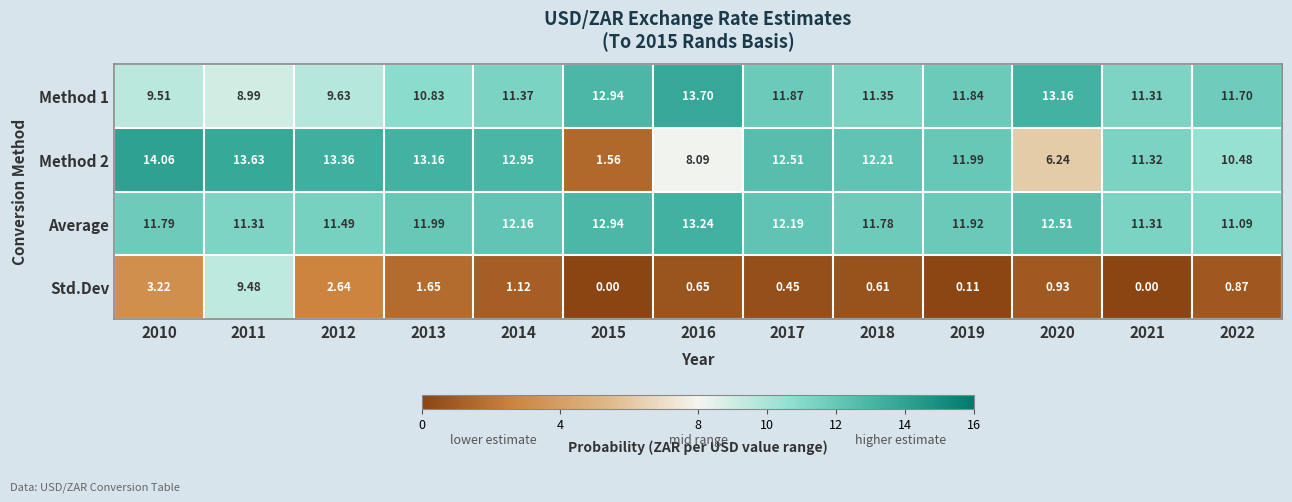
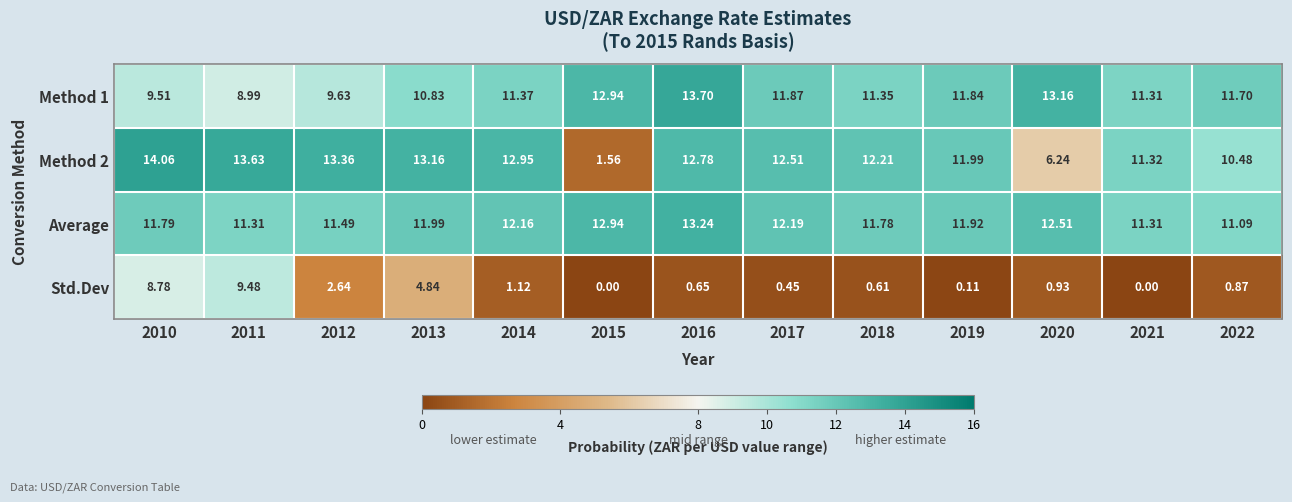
Method 2, 2016: 8.09 -> 12.78
Std.Dev, 2010: 3.22 -> 8.78
Std.Dev, 2013: 1.65 -> 4.84
